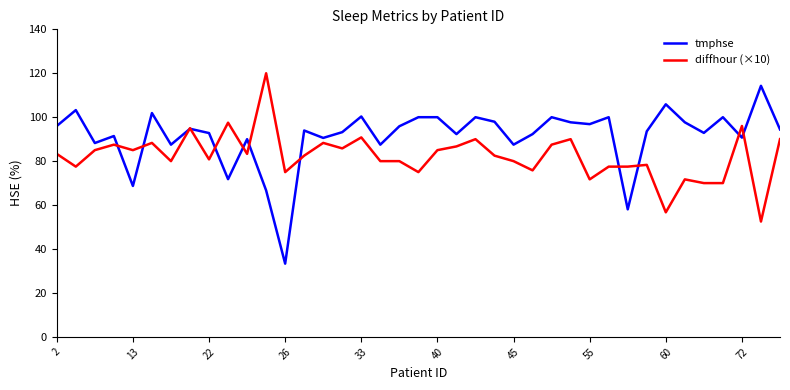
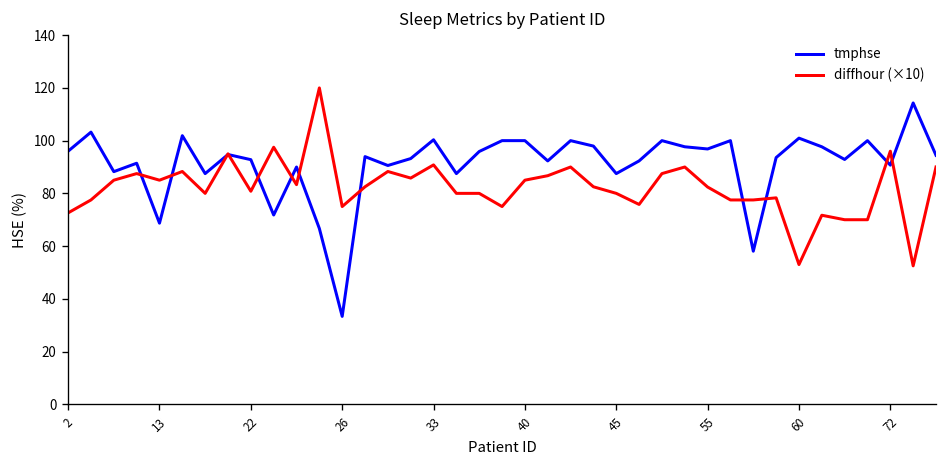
diffhour (×10), 2: 83 -> 73
diffhour (×10), 55: 72 -> 82
tmphse, 60: 106 -> 101
diffhour (×10), 60: 57 -> 53
